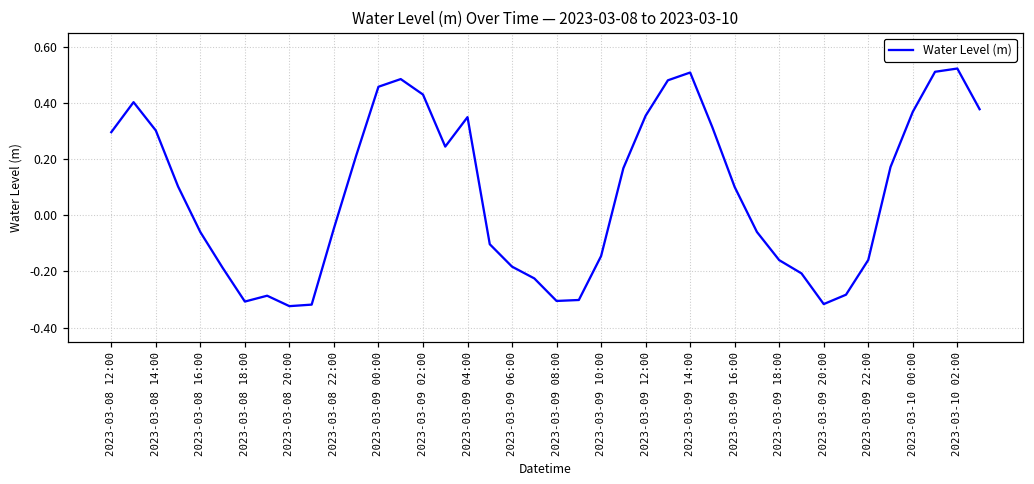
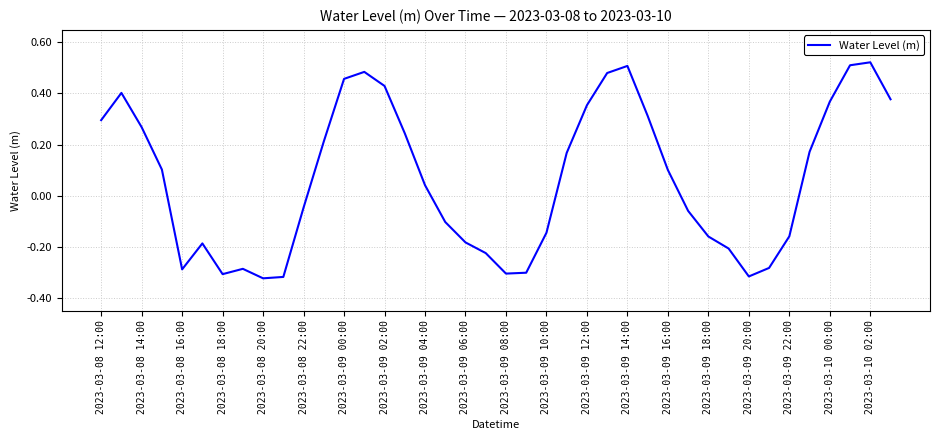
2023-03-08 14:00: 0.30 -> 0.27
2023-03-08 16:00: -0.06 -> -0.29
2023-03-09 04:00: 0.35 -> 0.04
